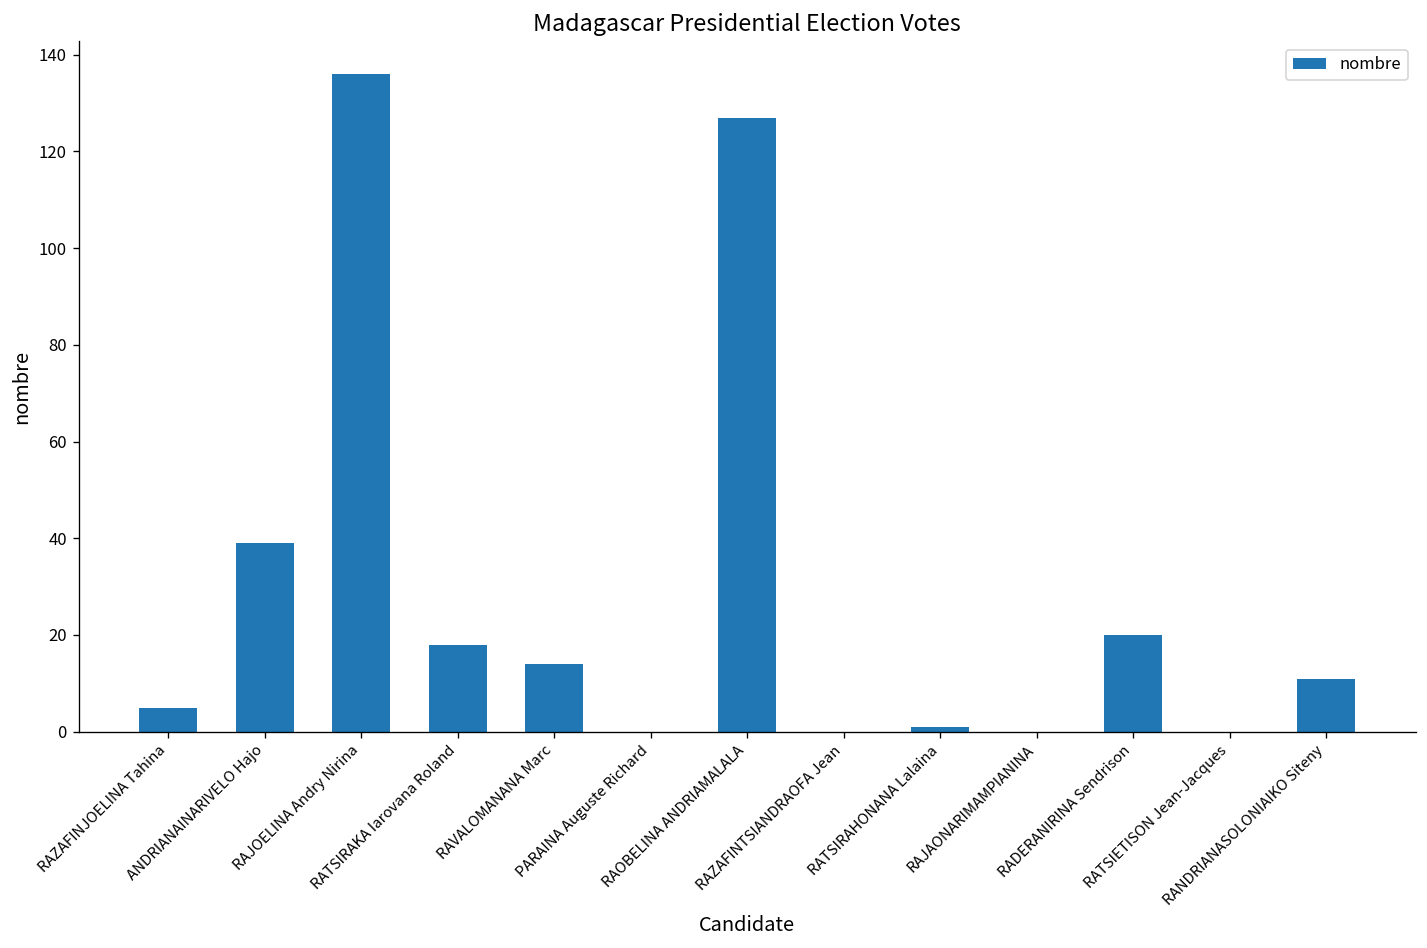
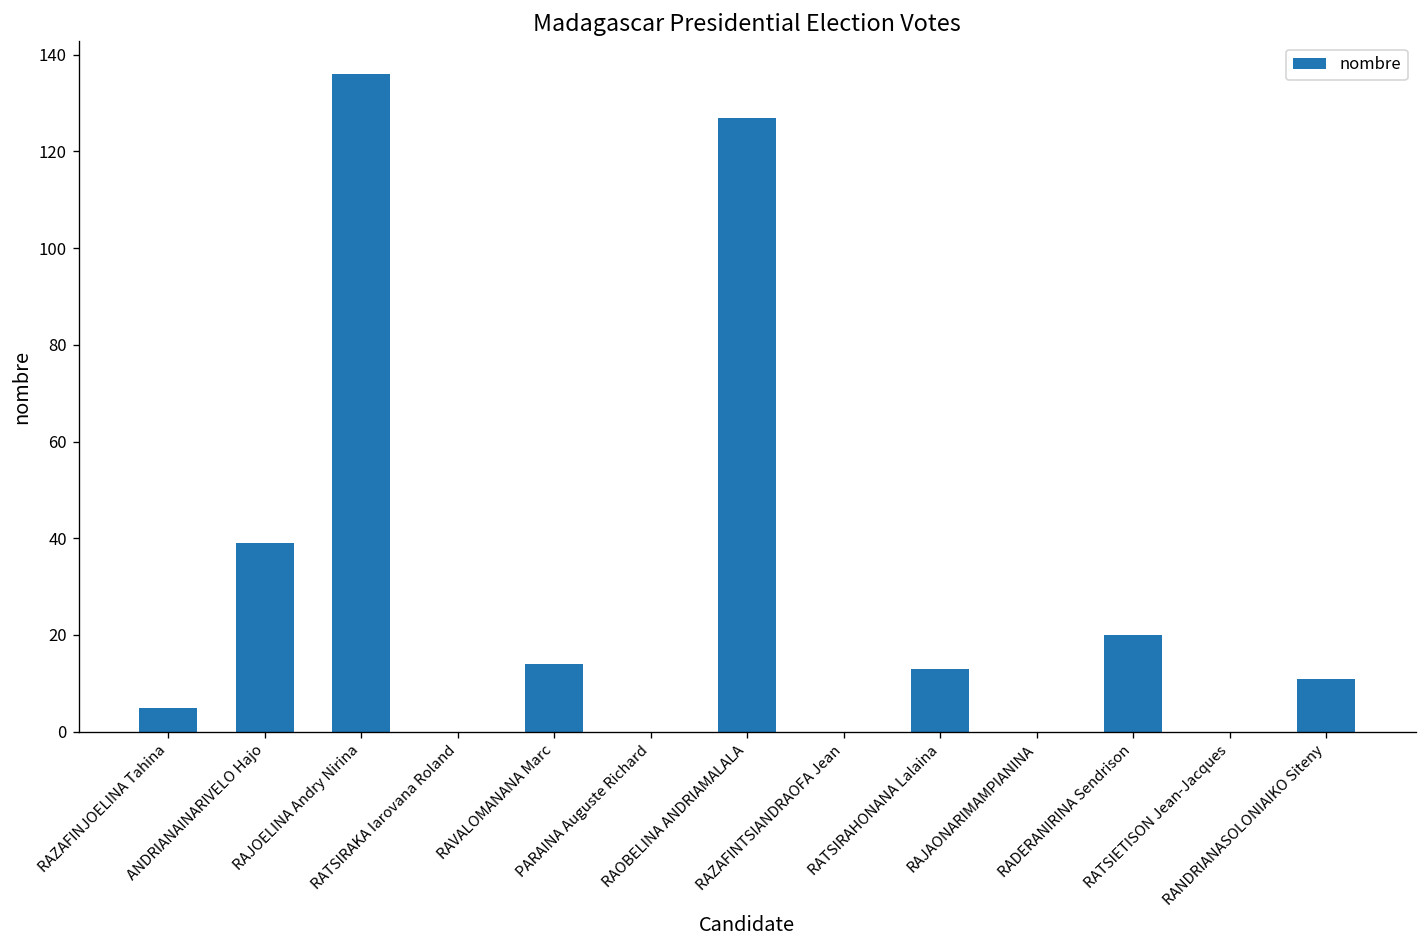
RATSIRAKA Iarovana Roland: 18 -> 0
RATSIRAHONANA Lalaina: 1 -> 13
